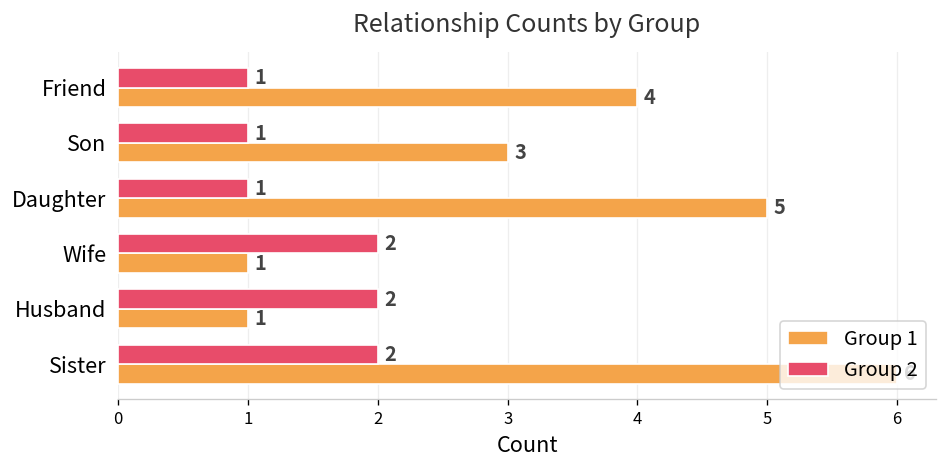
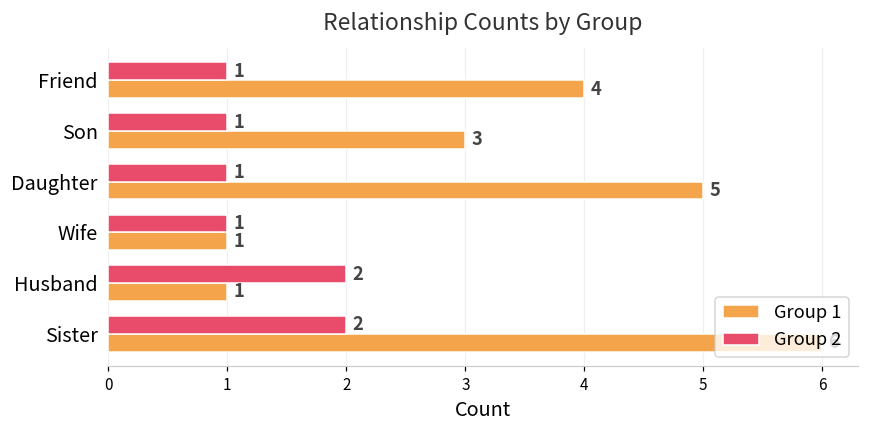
Group 2, Wife: 2 -> 1
